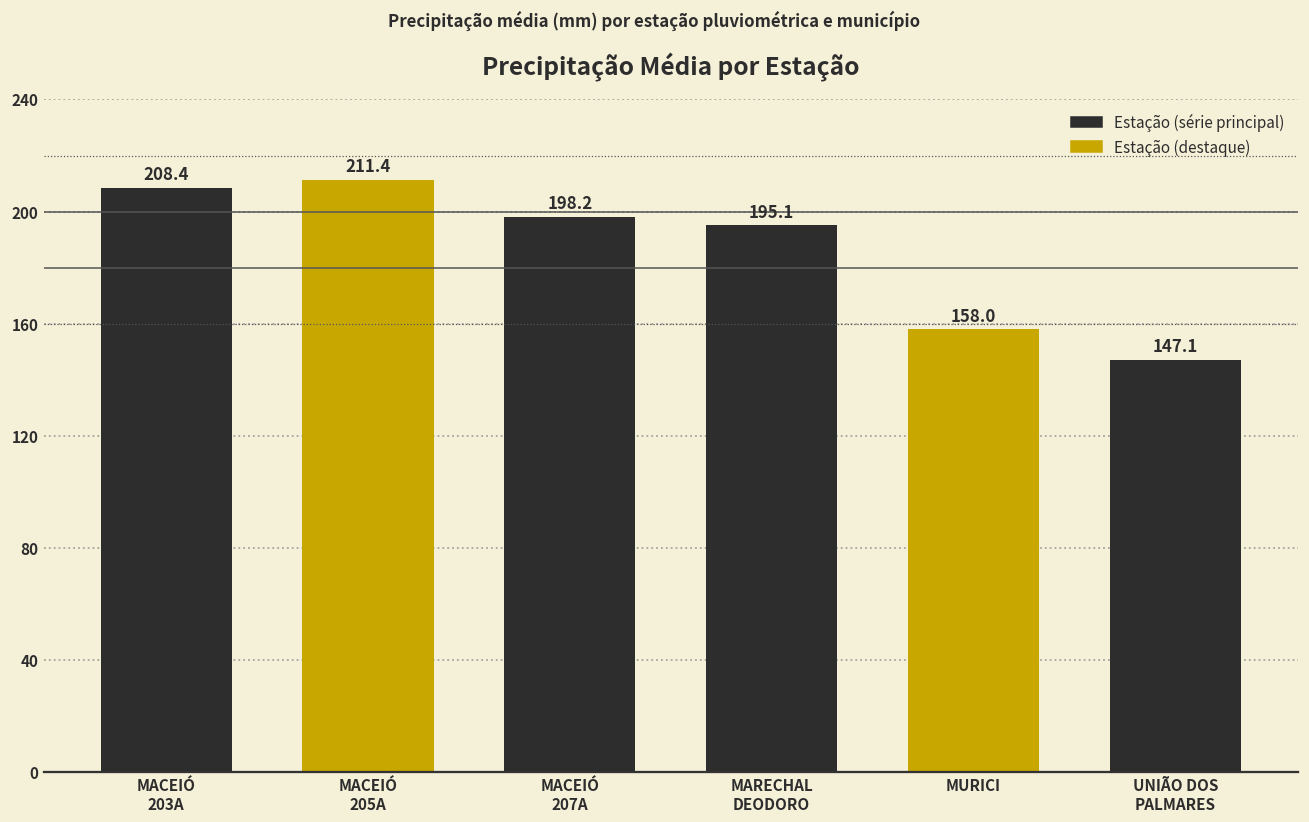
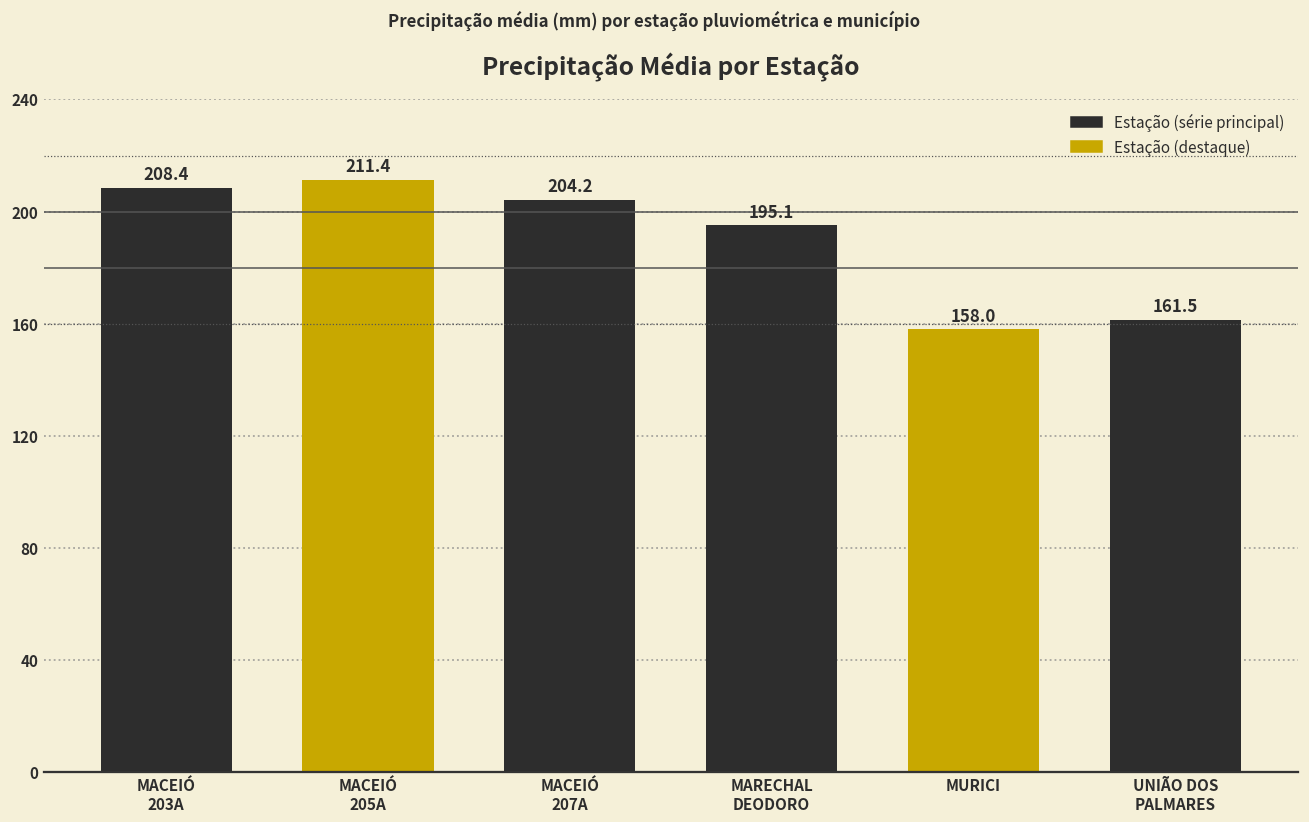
MACEIÓ 207A: 198.2 -> 204.2
UNIÃO DOS PALMARES: 147.1 -> 161.5
